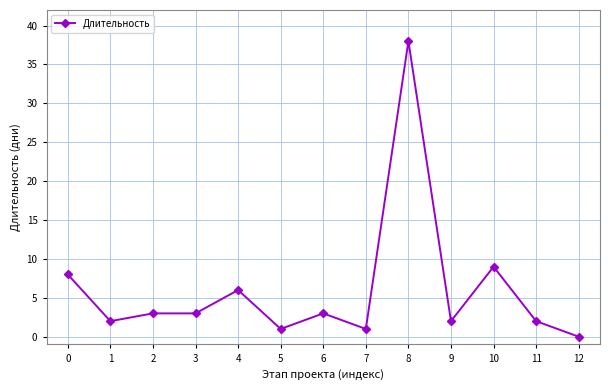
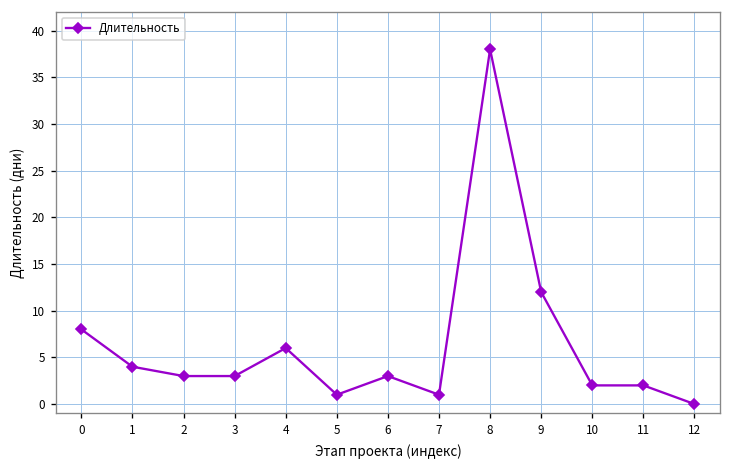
1: 2 -> 4
9: 2 -> 12
10: 9 -> 2
